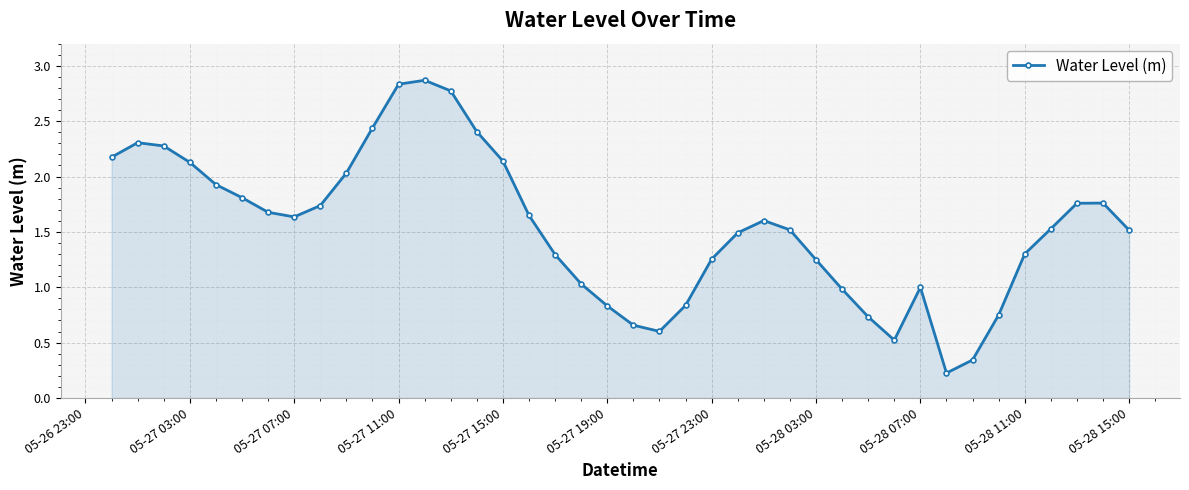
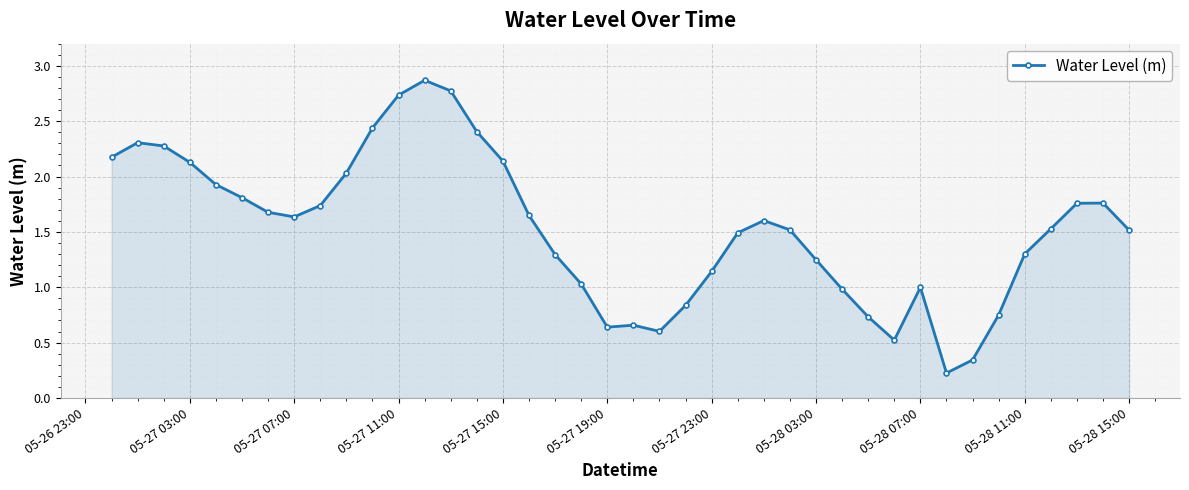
05-27 11:00: 2.83 -> 2.74
05-27 19:00: 0.83 -> 0.64
05-27 23:00: 1.25 -> 1.14
